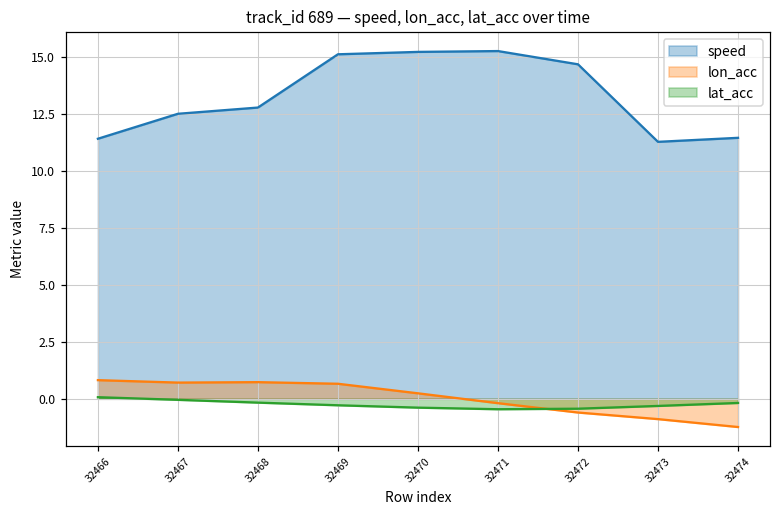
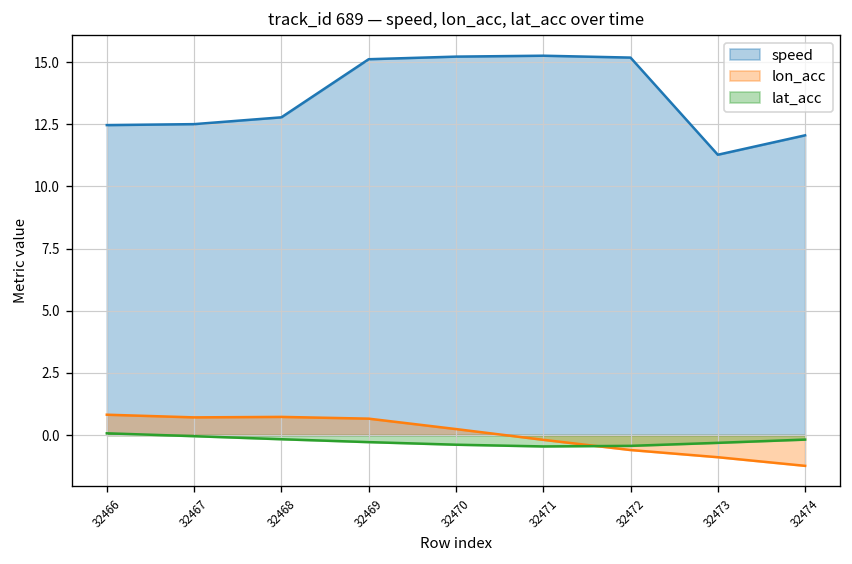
speed, 32466: 11.4 -> 12.5
speed, 32472: 14.7 -> 15.2
speed, 32474: 11.4 -> 12.1
